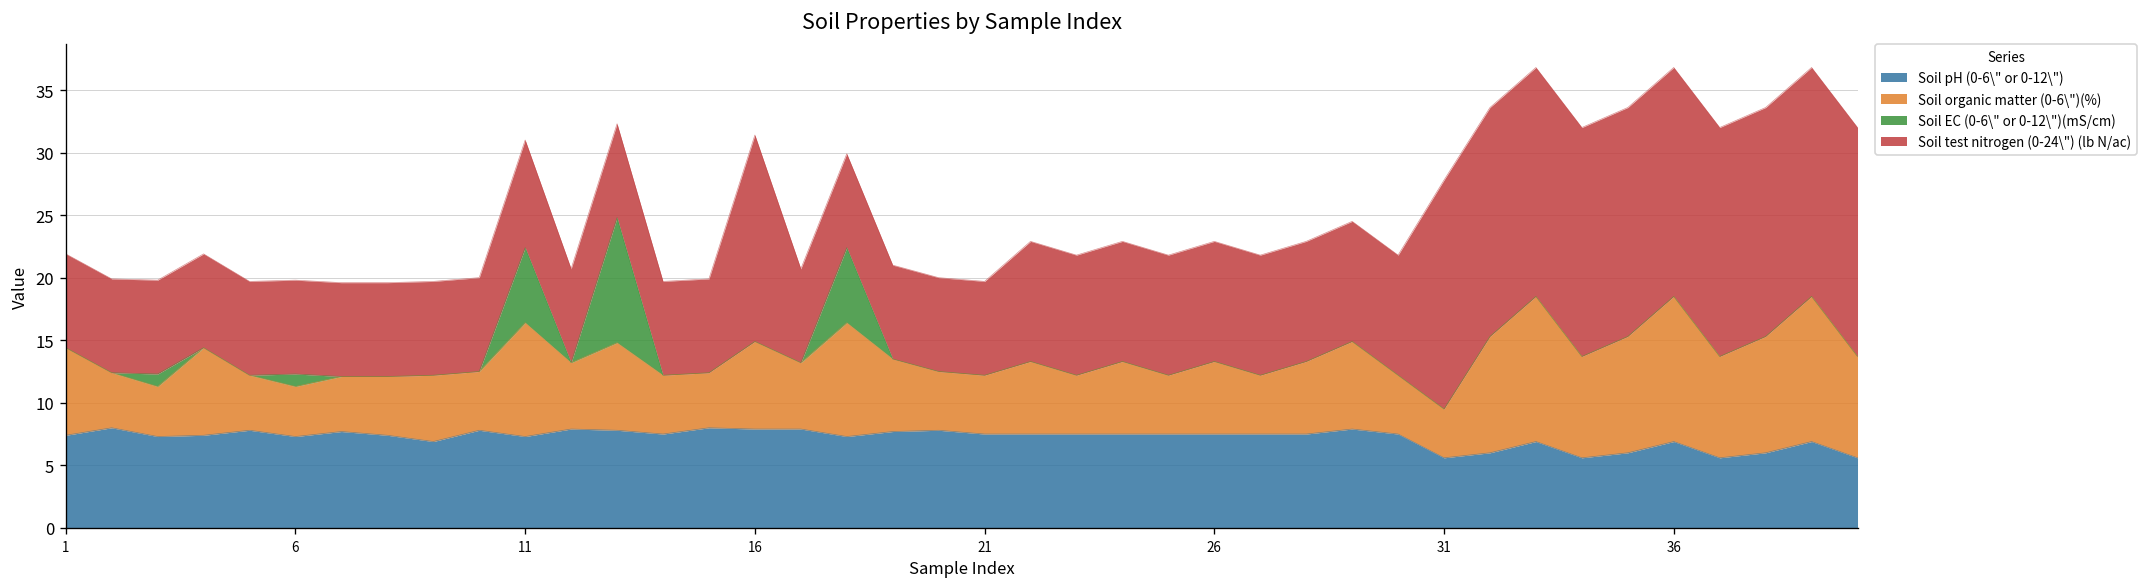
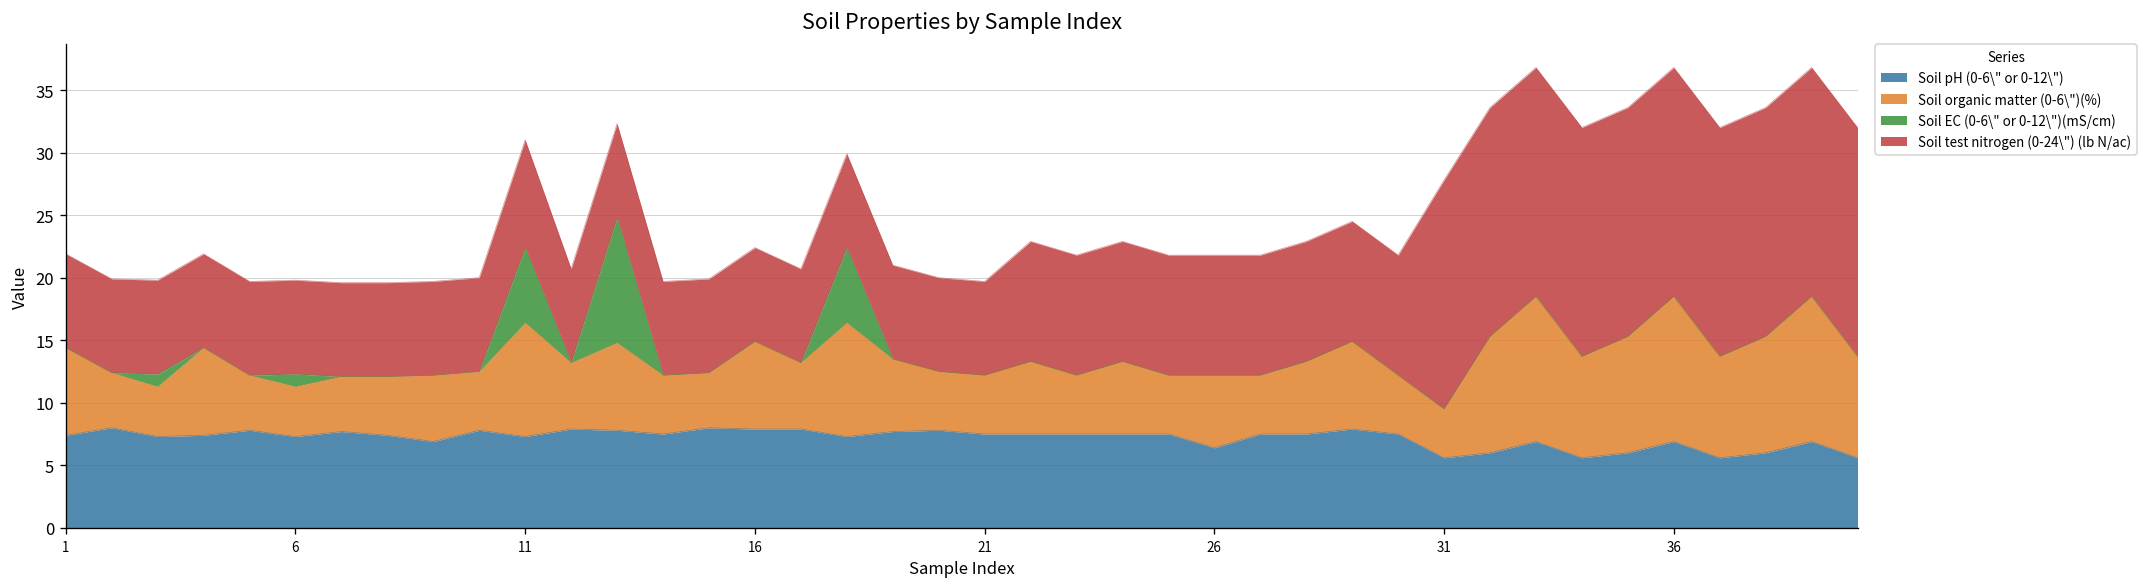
Soil test nitrogen (0-24\") (lb N/ac), 16: 16.5 -> 7.5
Soil pH (0-6\" or 0-12\"), 26: 7.5 -> 6.4
